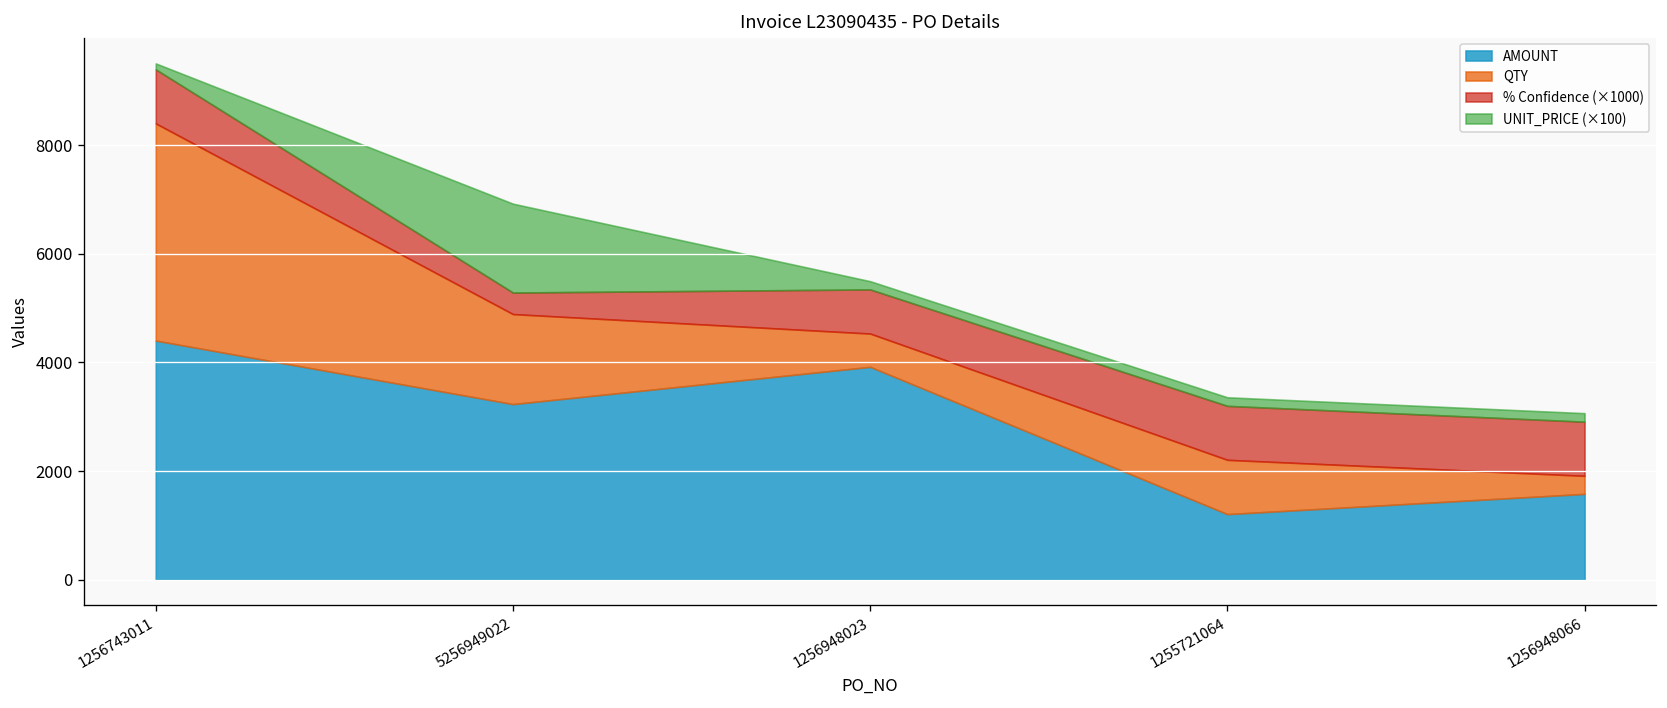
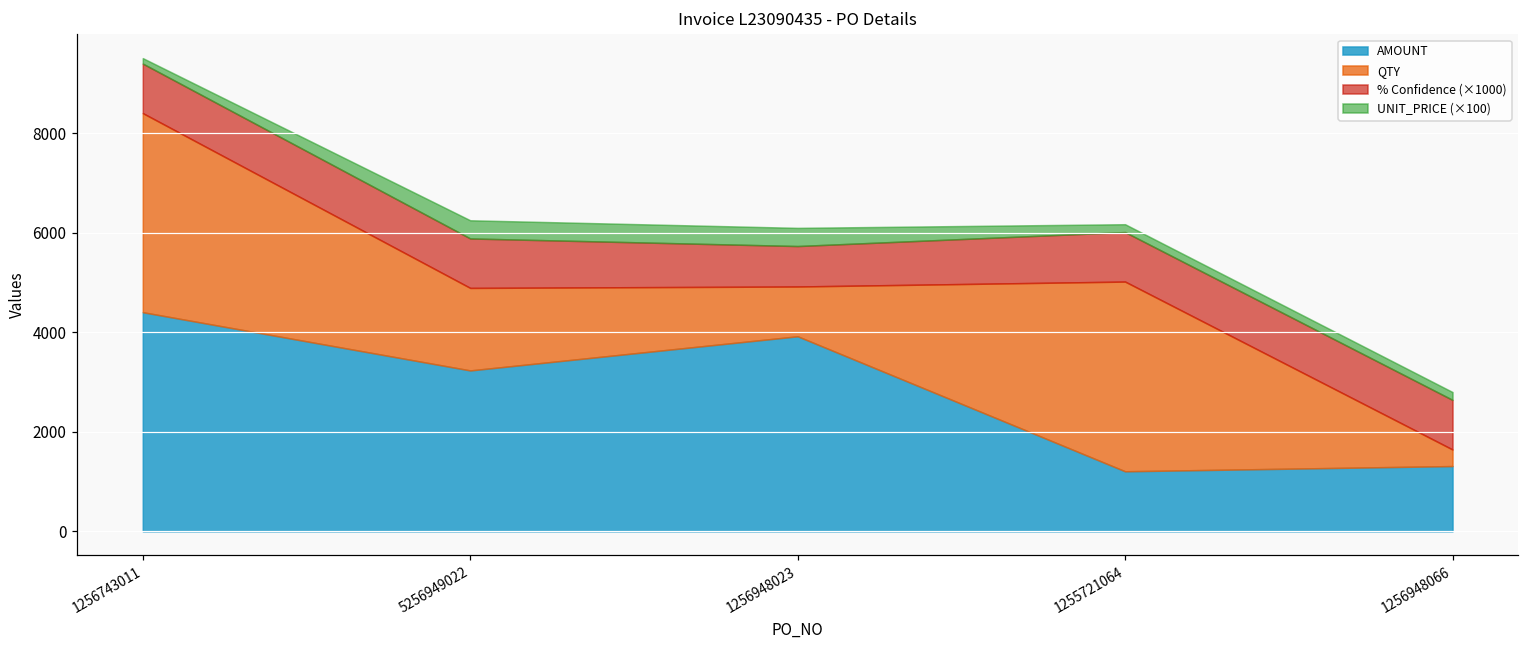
% Confidence (×1000), 5256949022: 400 -> 1000
UNIT_PRICE (×100), 5256949022: 1600 -> 400
QTY, 1256948023: 600 -> 1000
UNIT_PRICE (×100), 1256948023: 200 -> 400
QTY, 1255721064: 1000 -> 3800
AMOUNT, 1256948066: 1600 -> 1300
